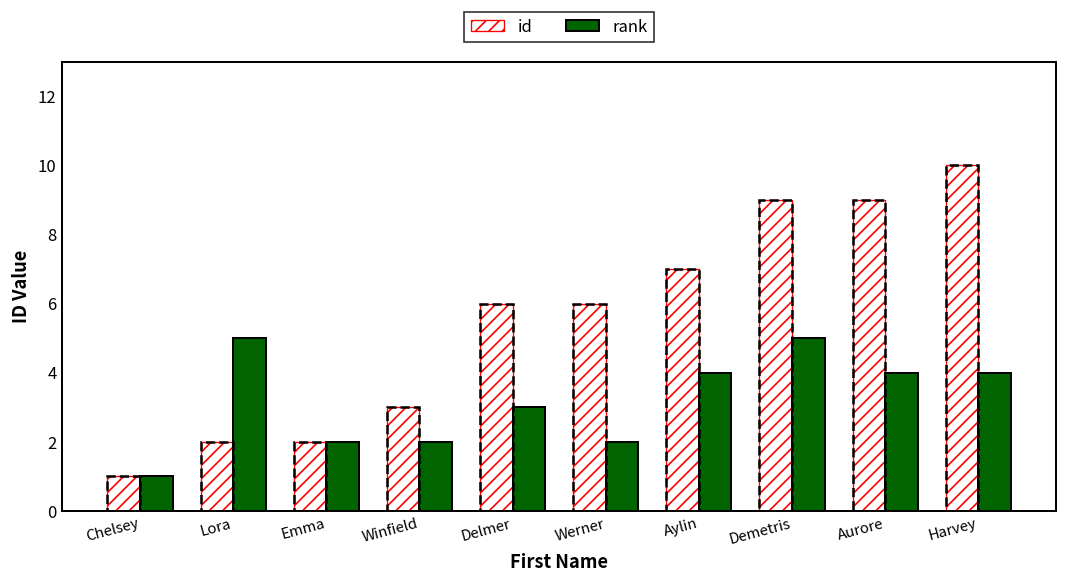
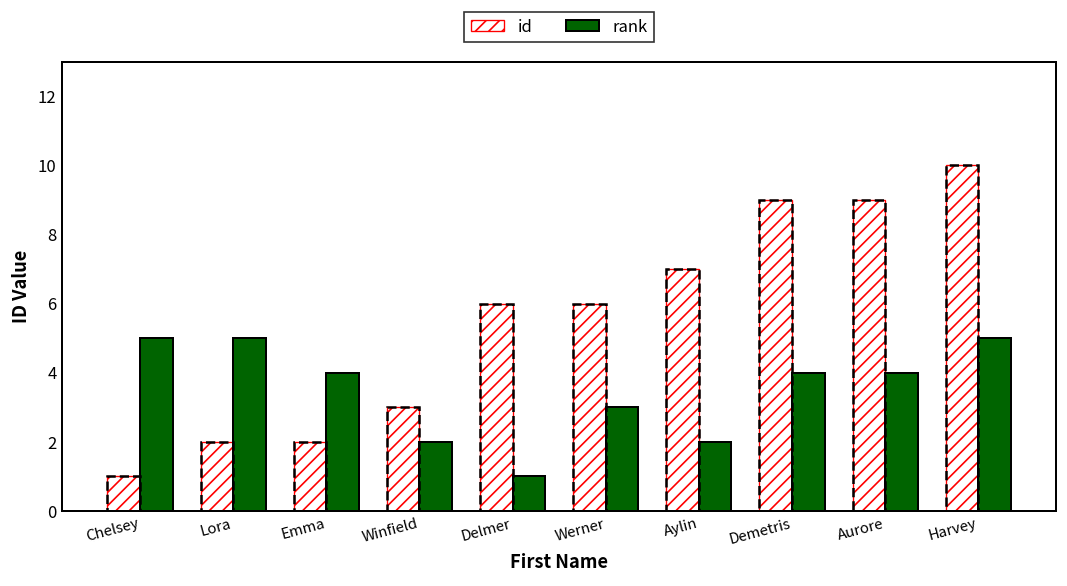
rank, Chelsey: 1 -> 5
rank, Emma: 2 -> 4
rank, Delmer: 3 -> 1
rank, Werner: 2 -> 3
rank, Aylin: 4 -> 2
rank, Demetris: 5 -> 4
rank, Harvey: 4 -> 5
